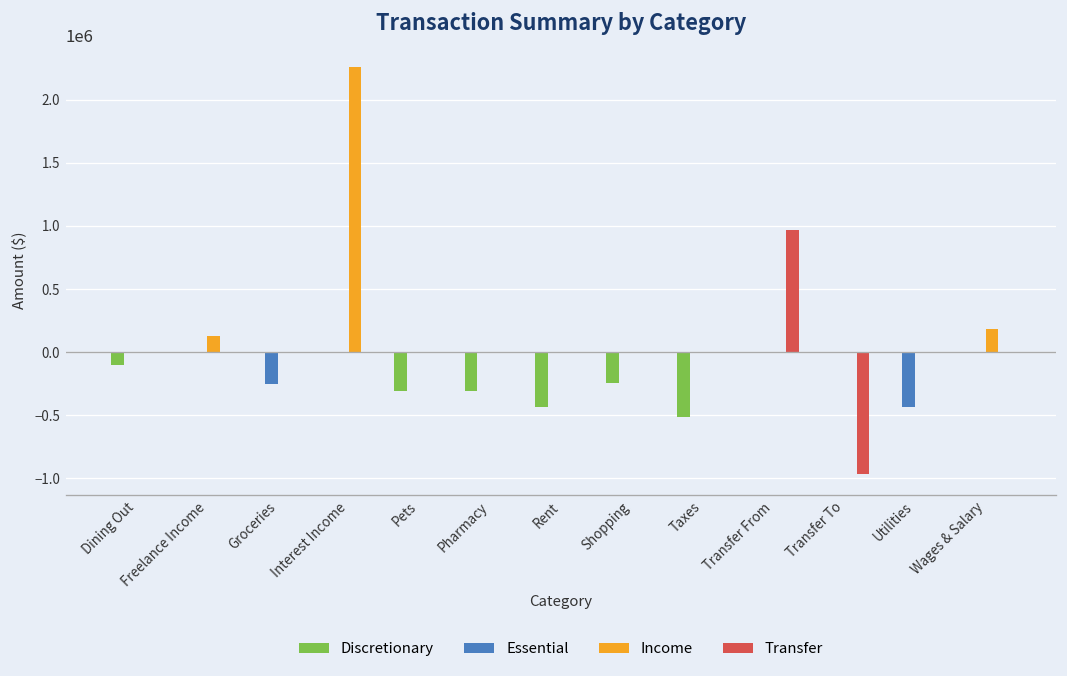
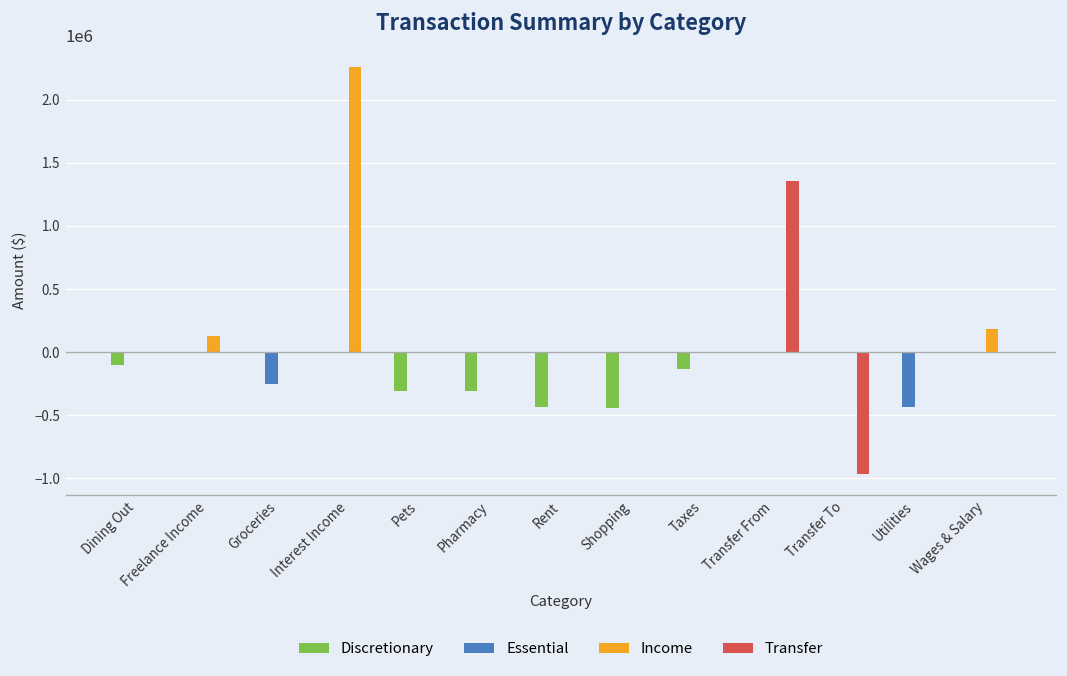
Discretionary, Shopping: -250000 -> -440000
Discretionary, Taxes: -520000 -> -140000
Transfer, Transfer From: 970000 -> 1360000
